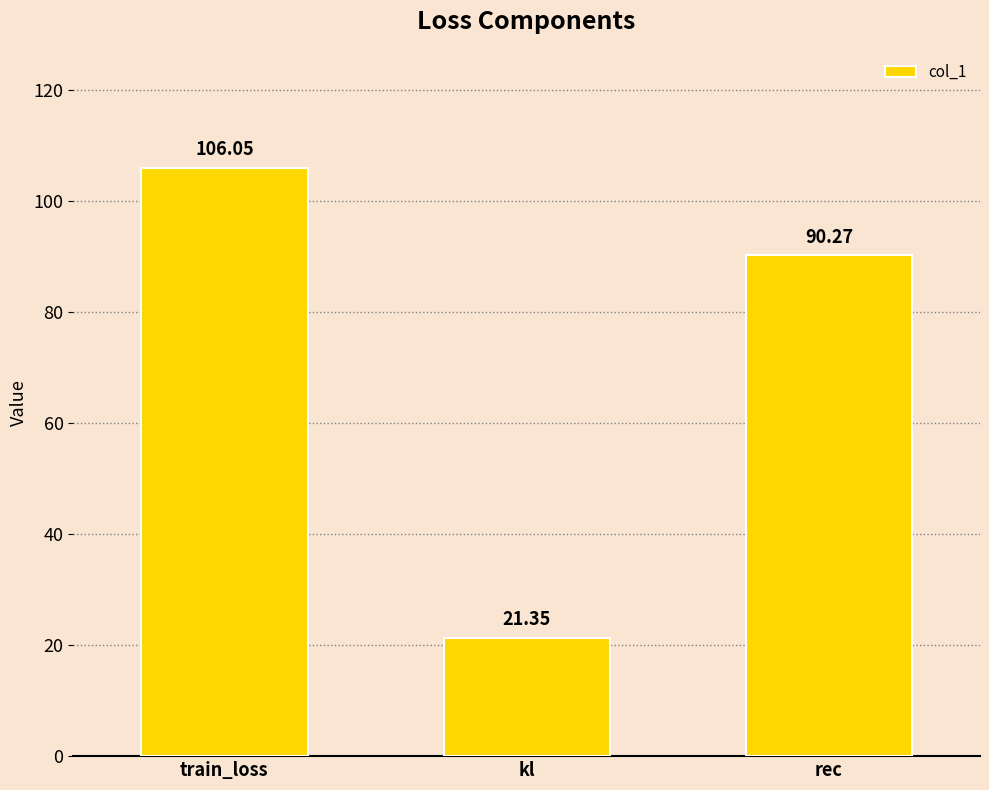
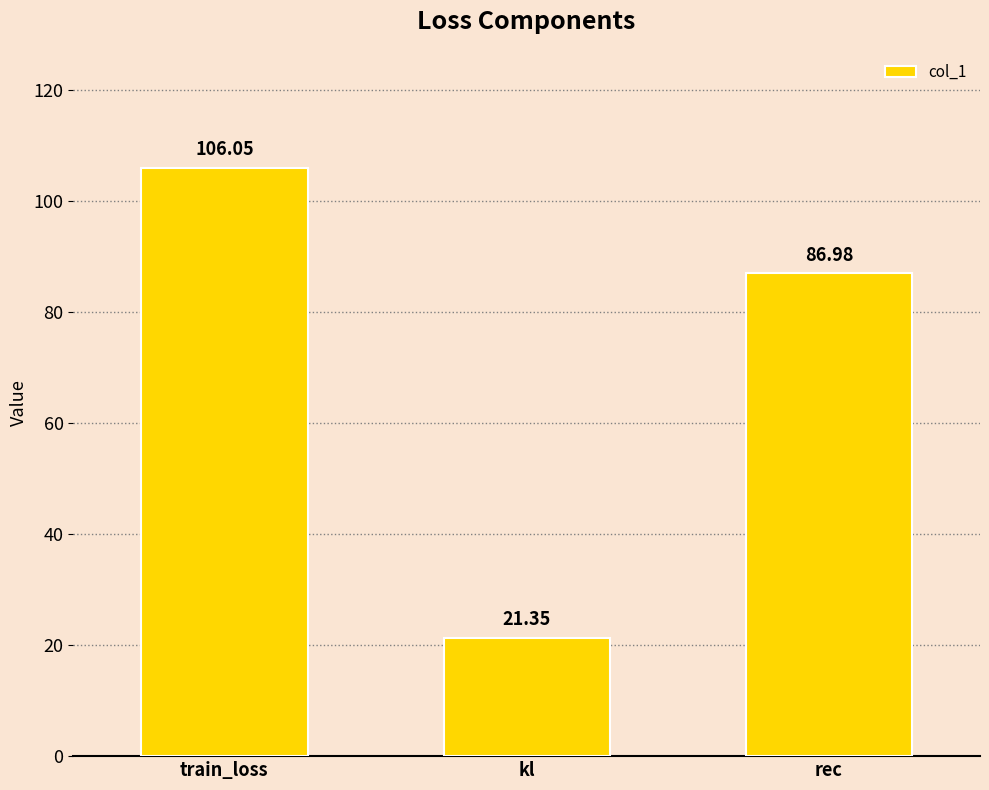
rec: 90.27 -> 86.98
